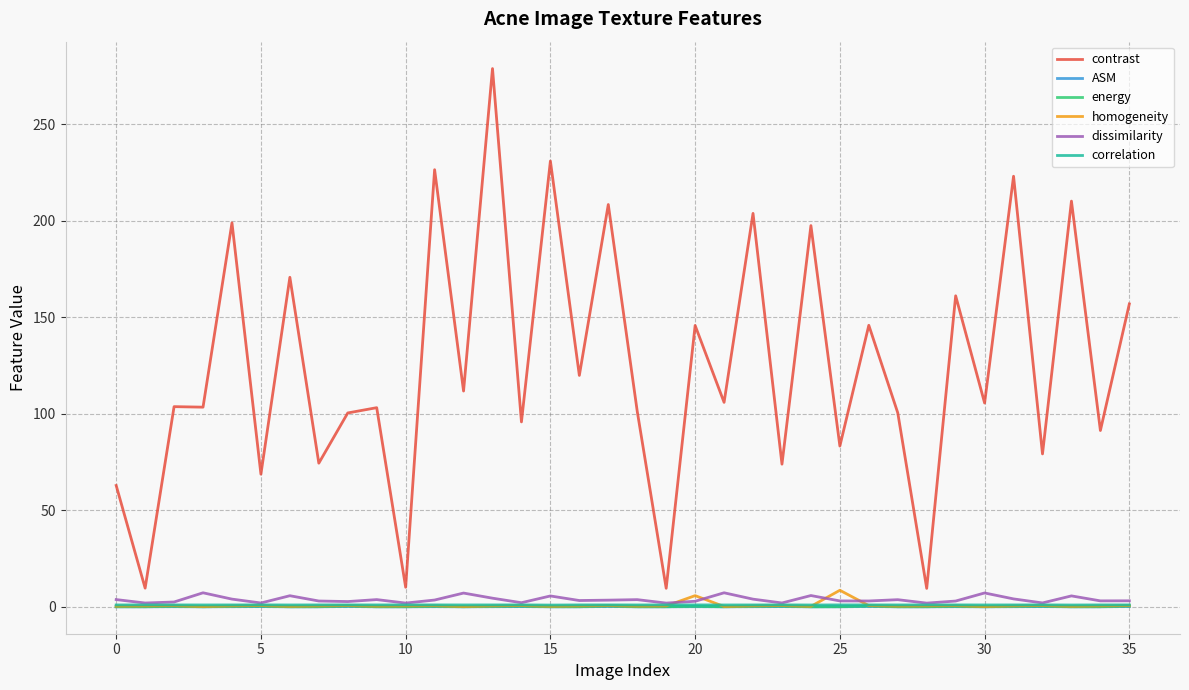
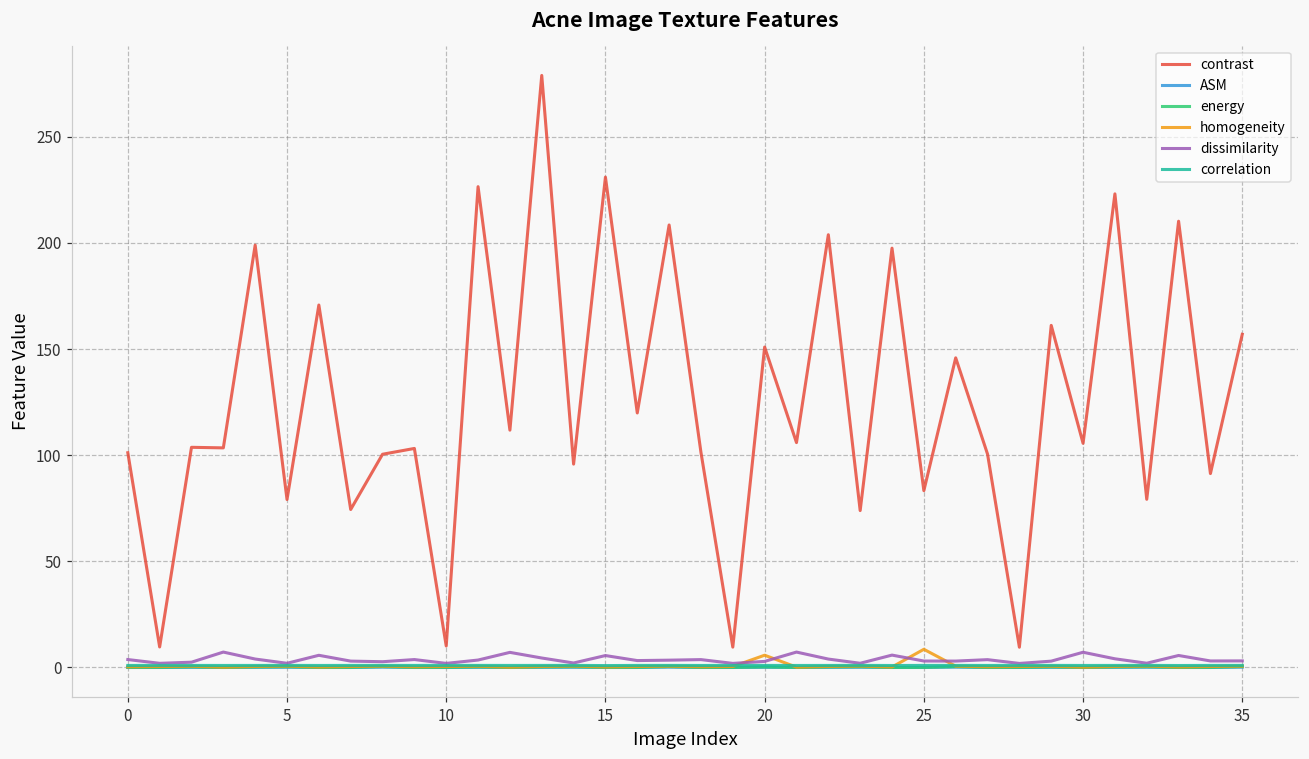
contrast, 0: 63 -> 101
contrast, 5: 69 -> 79
contrast, 20: 146 -> 151
